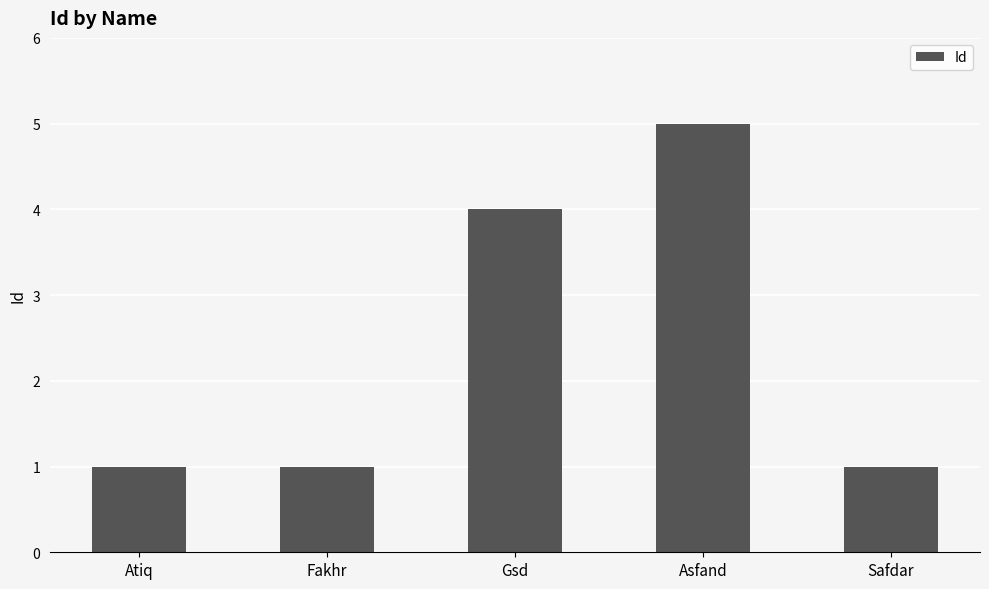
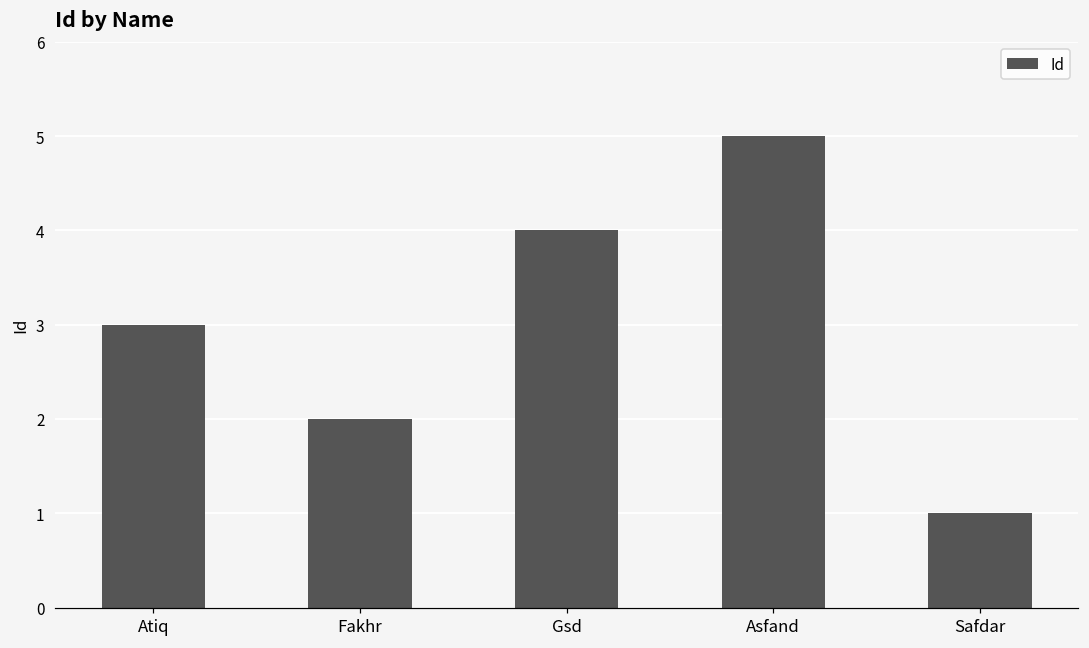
Atiq: 1 -> 3
Fakhr: 1 -> 2
